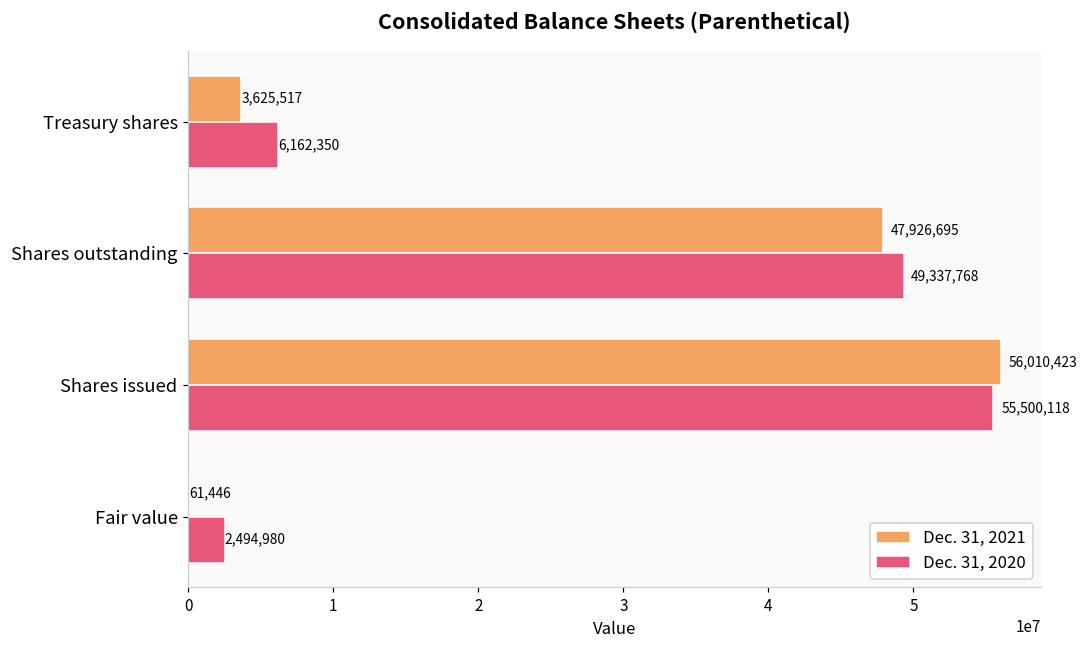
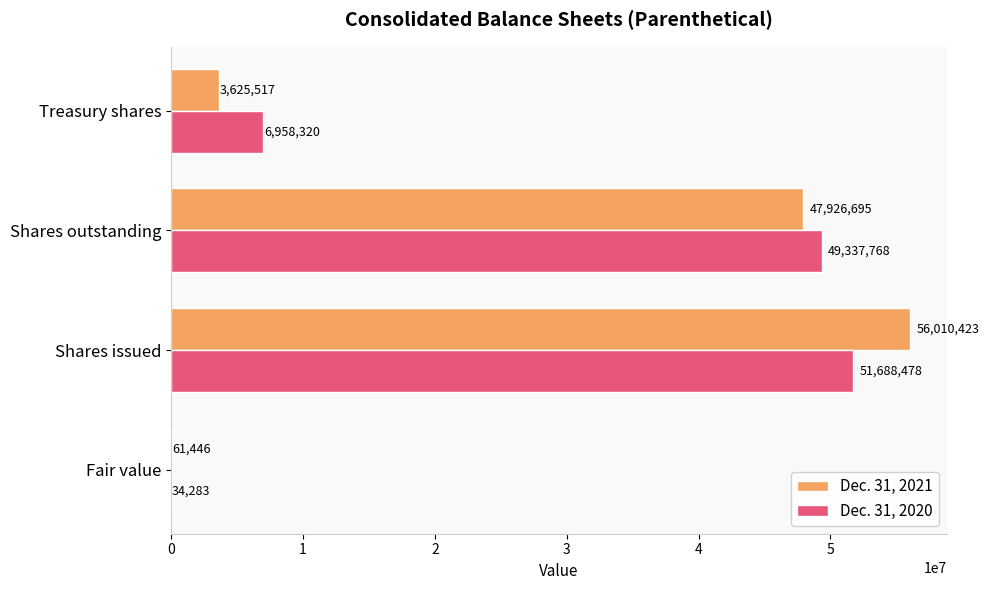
Dec. 31, 2020, Treasury shares: 6,162,350 -> 6,958,320
Dec. 31, 2020, Shares issued: 55,500,118 -> 51,688,478
Dec. 31, 2020, Fair value: 2,494,980 -> 34,283
